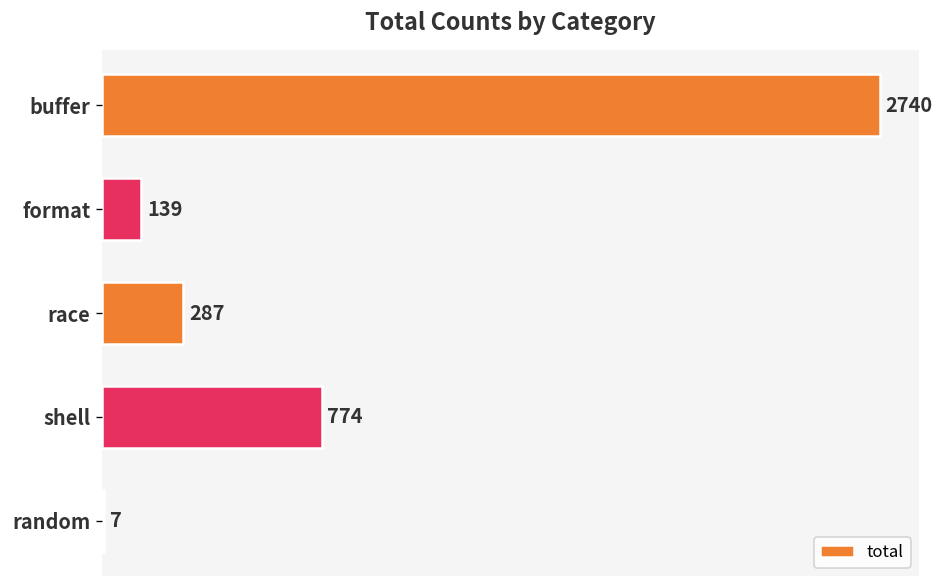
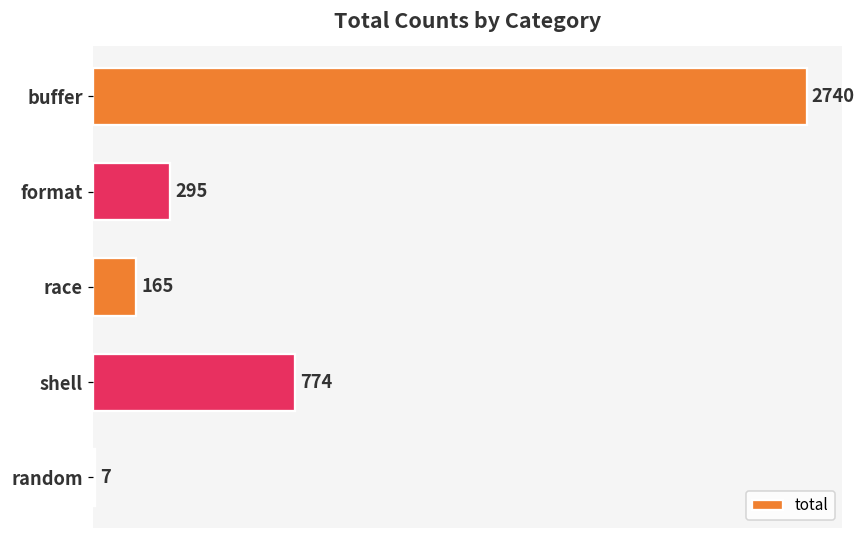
format: 139 -> 295
race: 287 -> 165
